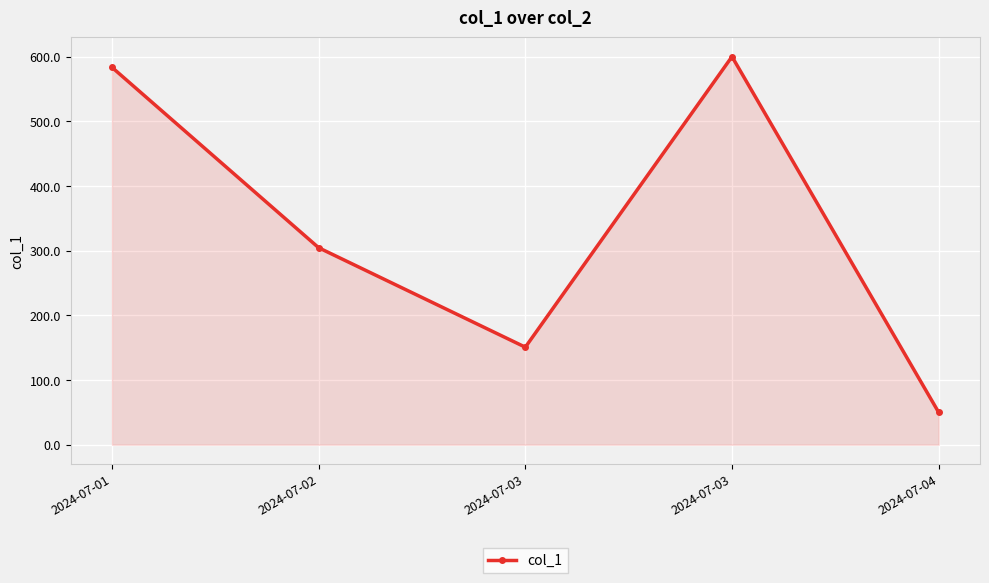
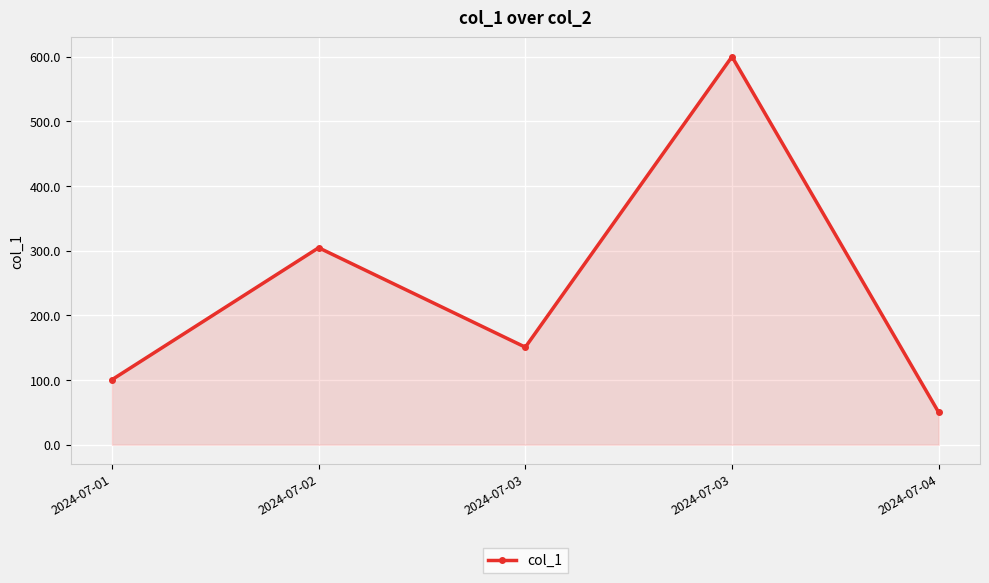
2024-07-01: 580 -> 100
